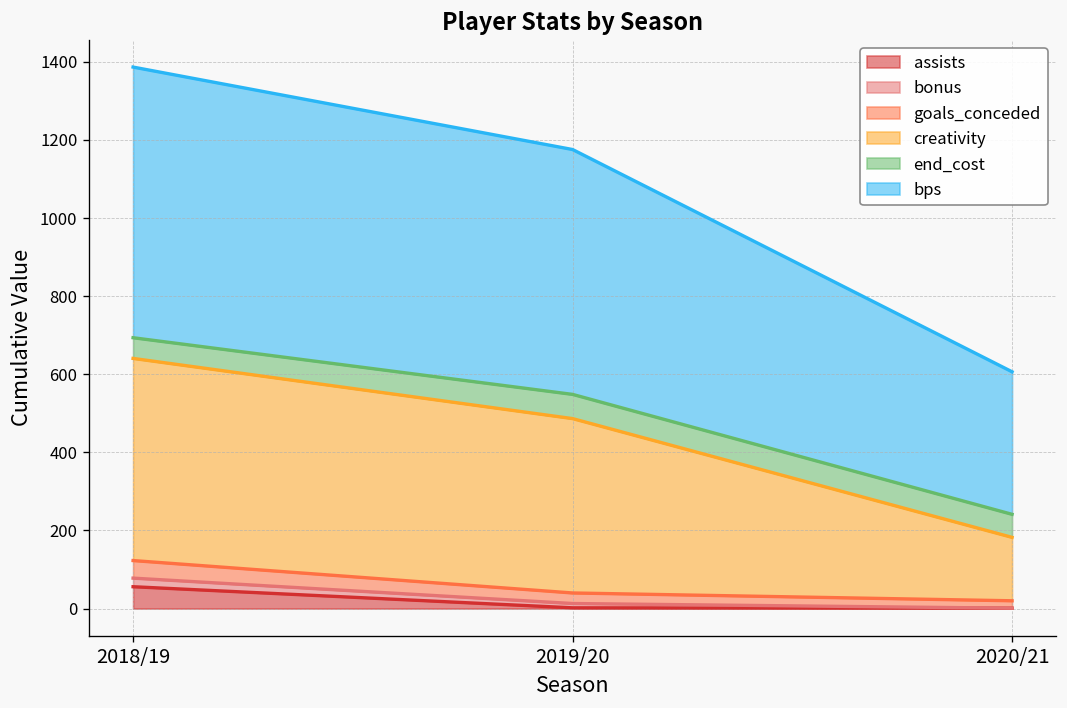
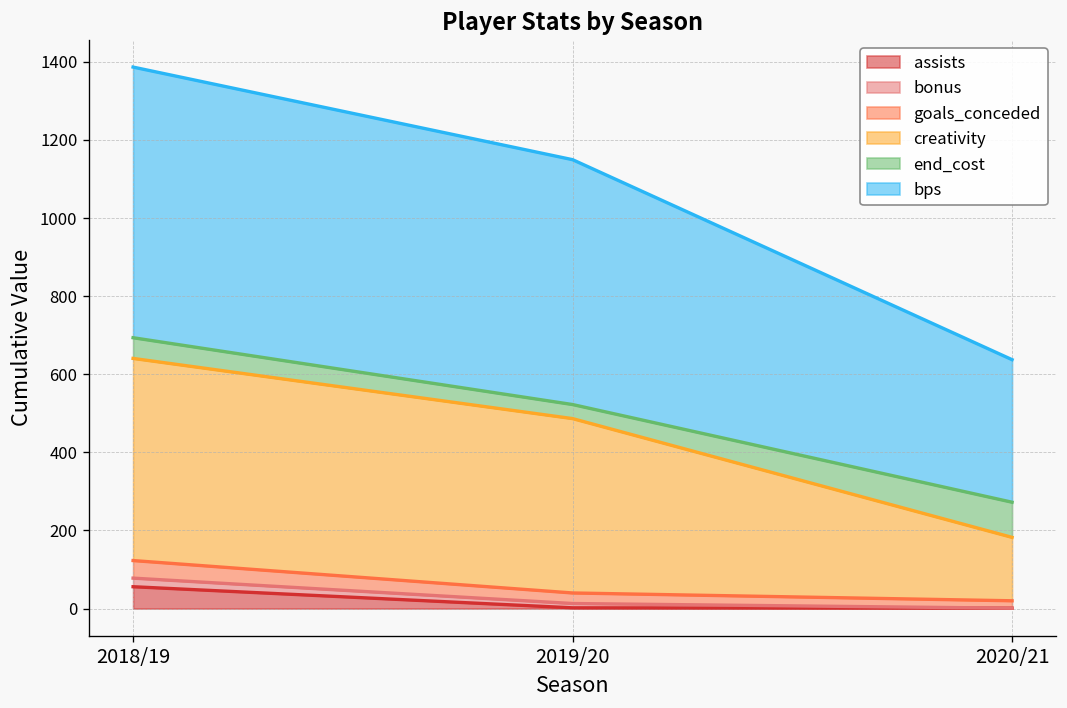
end_cost, 2019/20: 60 -> 40
end_cost, 2020/21: 60 -> 90
